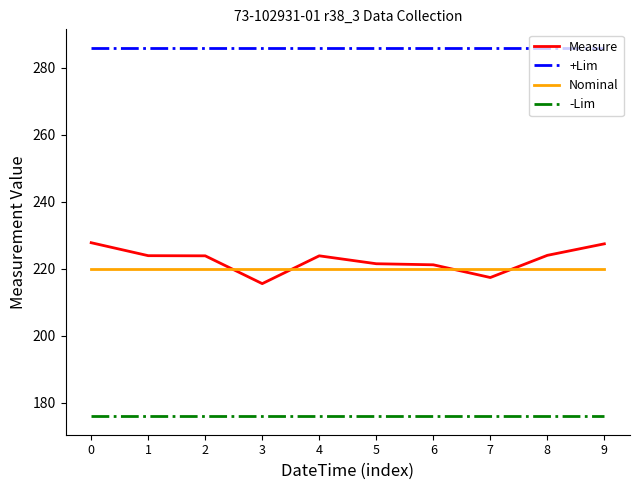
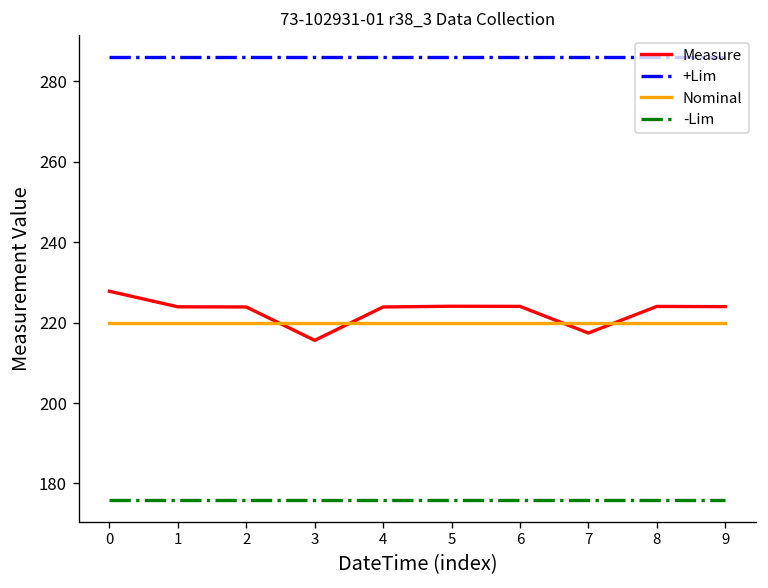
Measure, 5: 222 -> 224
Measure, 6: 221 -> 224
Measure, 9: 227 -> 224
